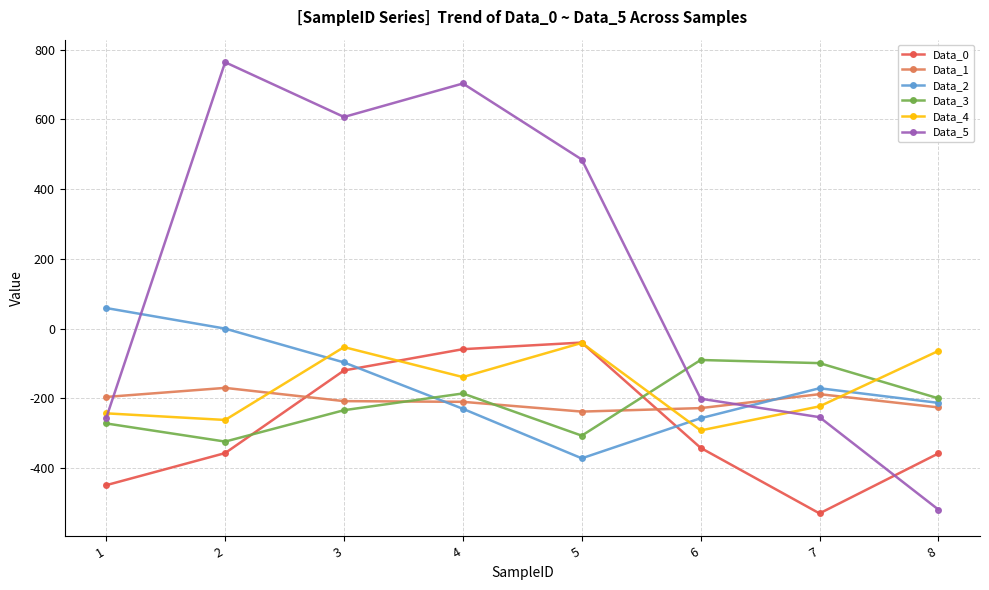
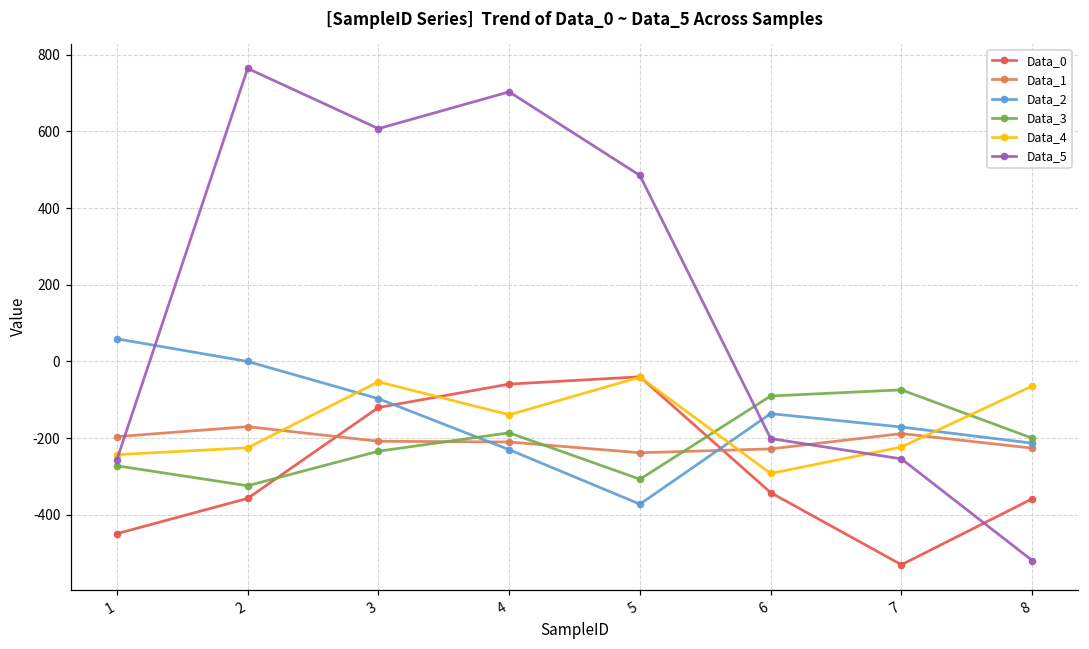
Data_4, 2: -260 -> -230
Data_2, 6: -260 -> -140
Data_3, 7: -100 -> -70
